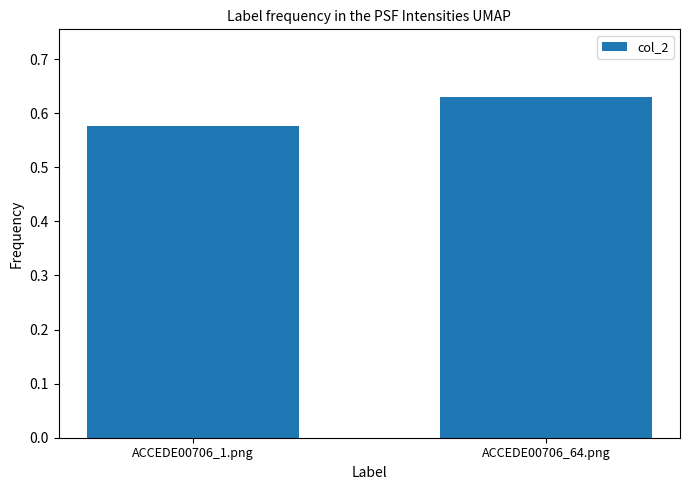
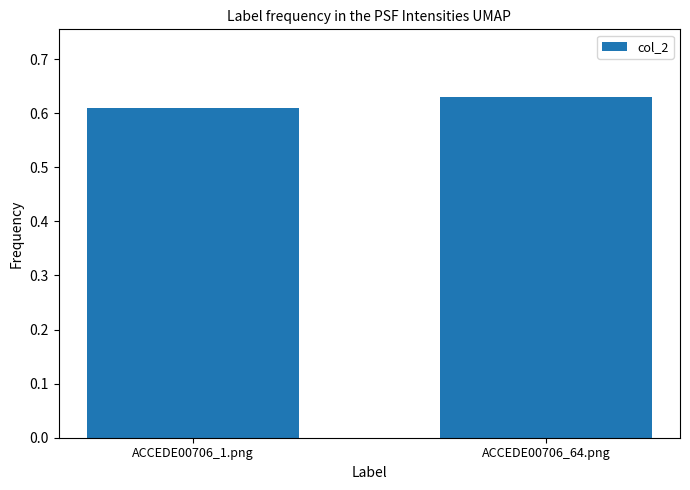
ACCEDE00706_1.png: 0.58 -> 0.61
